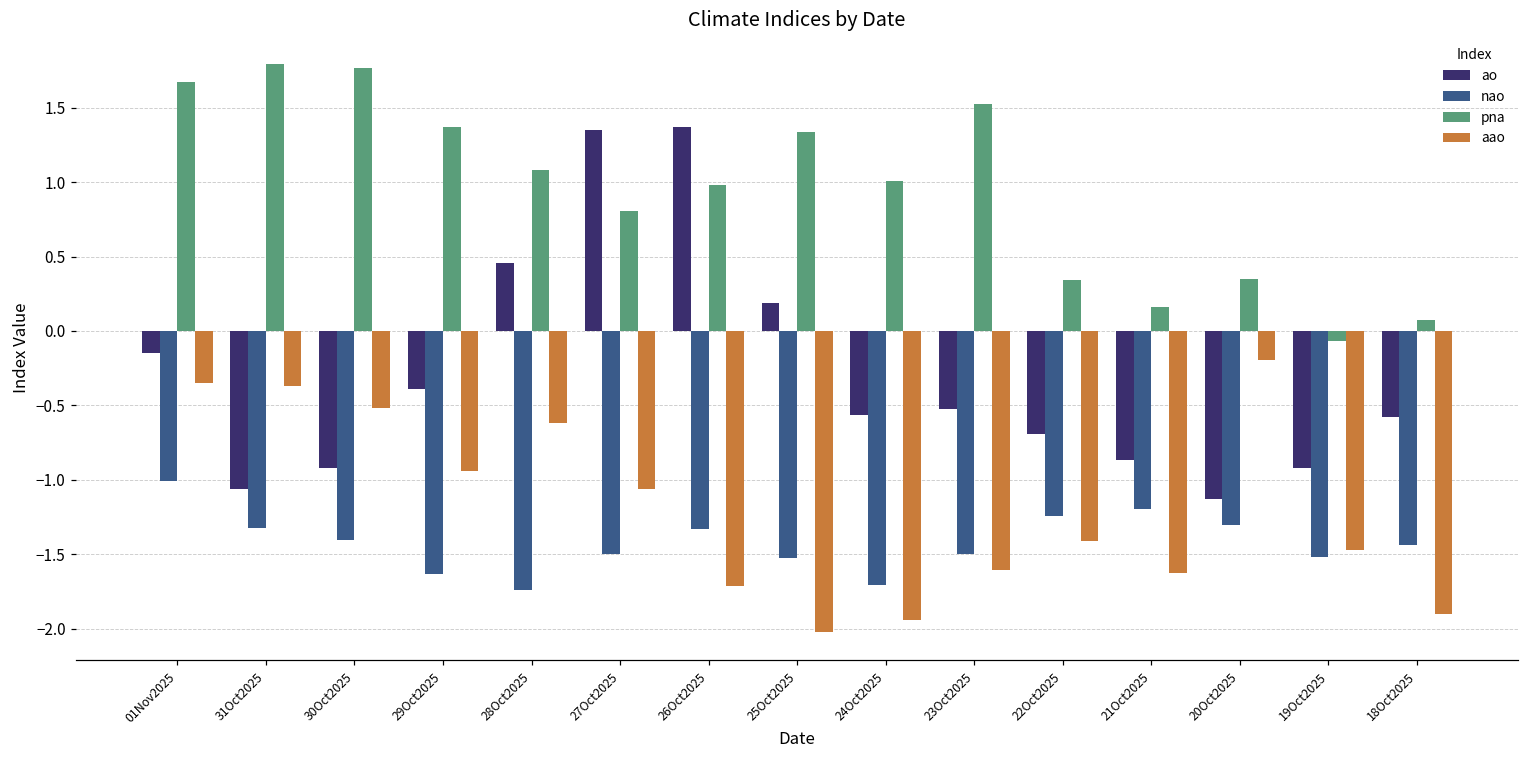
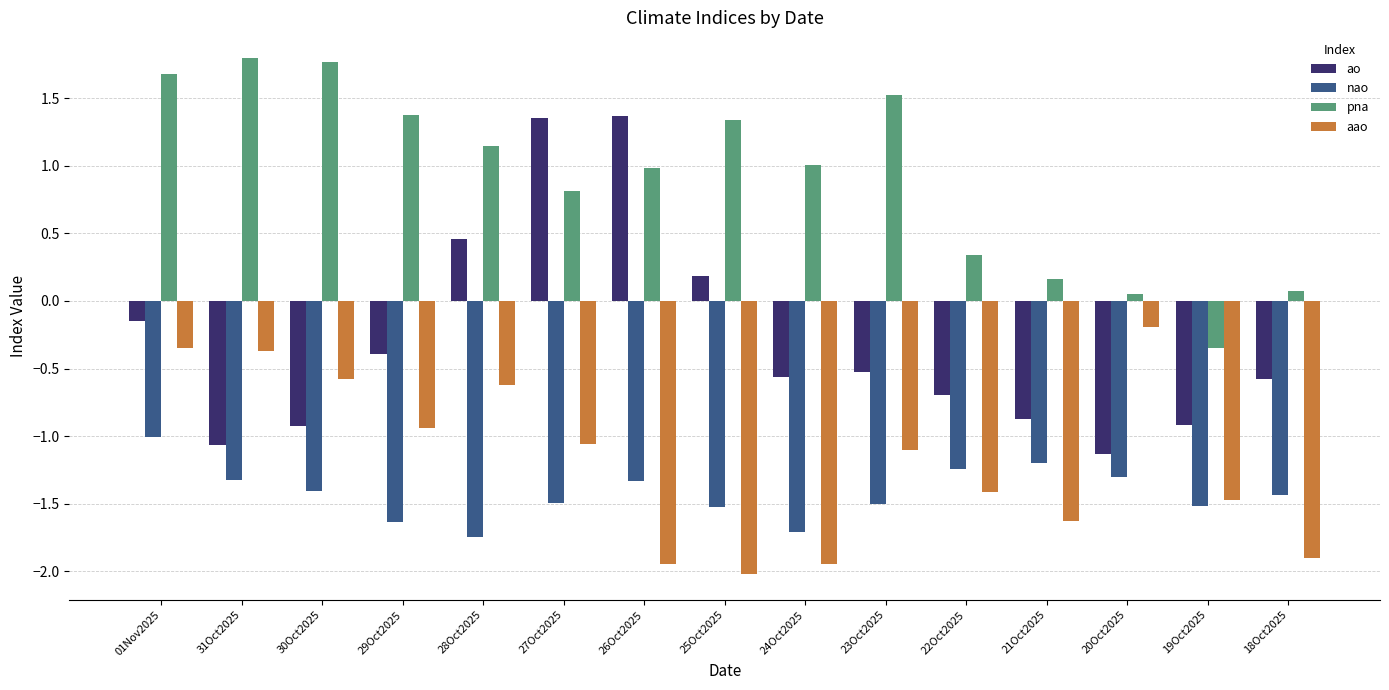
aao, 30Oct2025: -0.51 -> -0.58
pna, 28Oct2025: 1.08 -> 1.15
aao, 26Oct2025: -1.71 -> -1.95
aao, 23Oct2025: -1.60 -> -1.10
pna, 20Oct2025: 0.35 -> 0.05
pna, 19Oct2025: -0.07 -> -0.35
